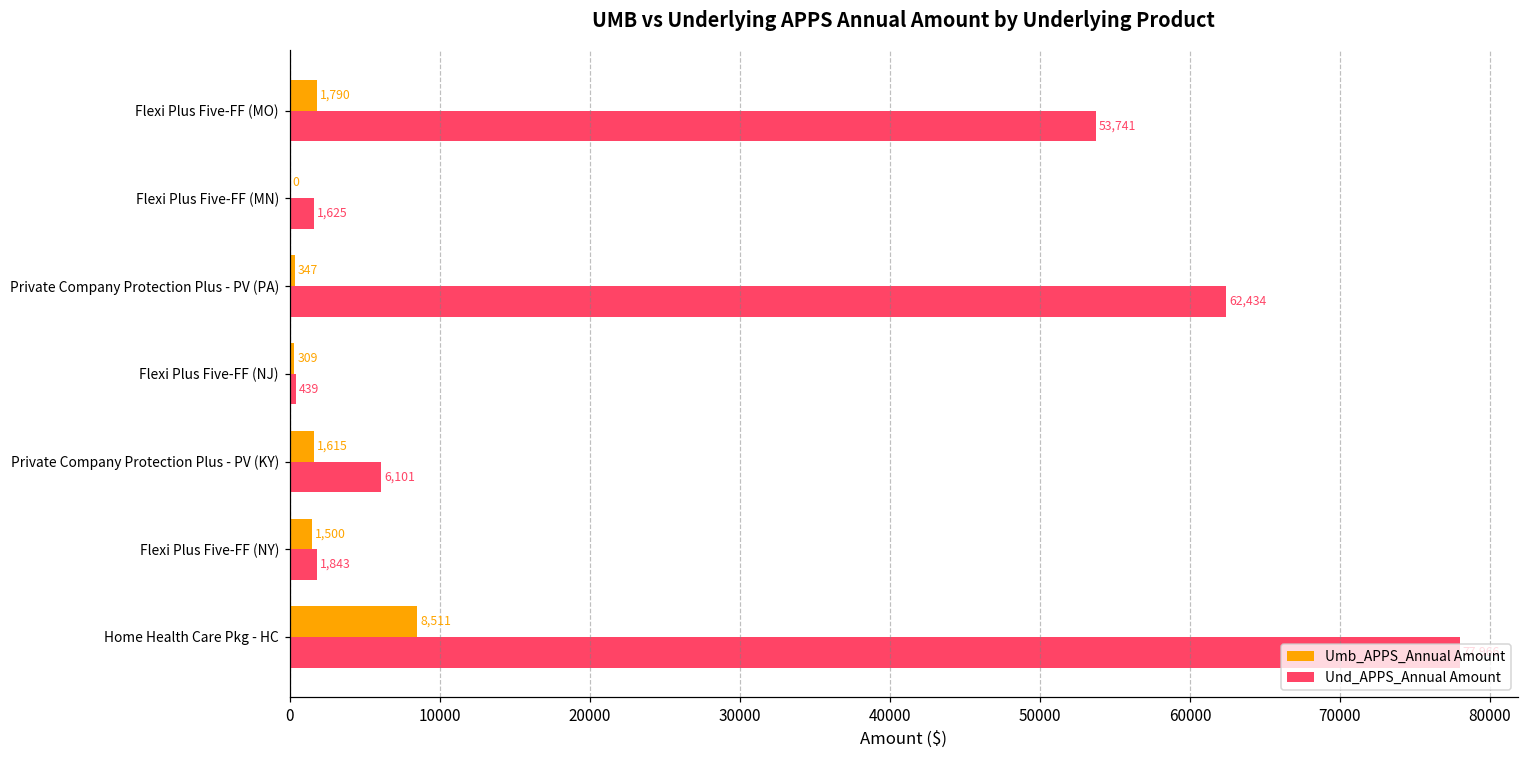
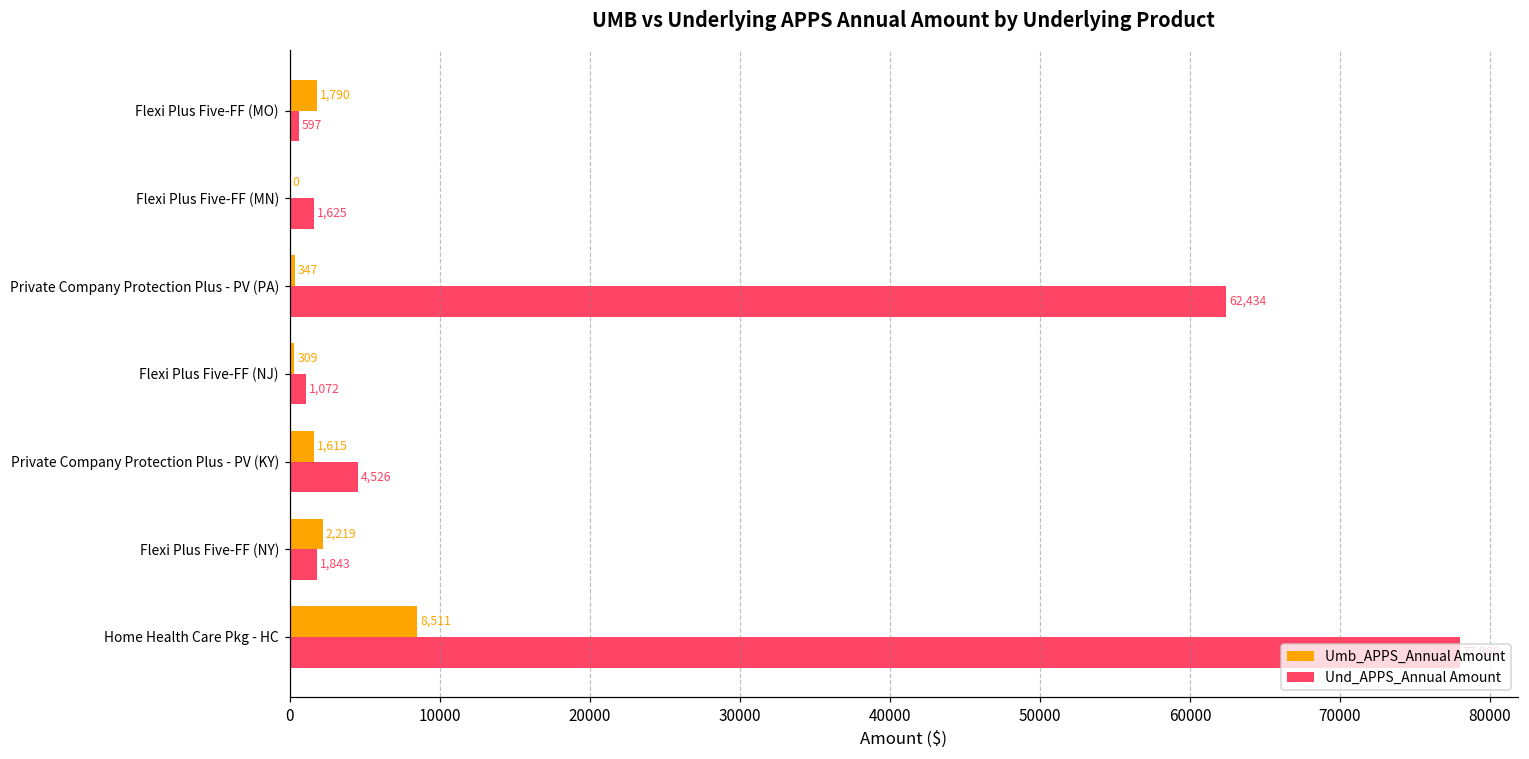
Und_APPS_Annual Amount, Flexi Plus Five-FF (MO): 53,741 -> 597
Und_APPS_Annual Amount, Flexi Plus Five-FF (NJ): 439 -> 1,072
Und_APPS_Annual Amount, Private Company Protection Plus - PV (KY): 6,101 -> 4,526
Umb_APPS_Annual Amount, Flexi Plus Five-FF (NY): 1,500 -> 2,219
